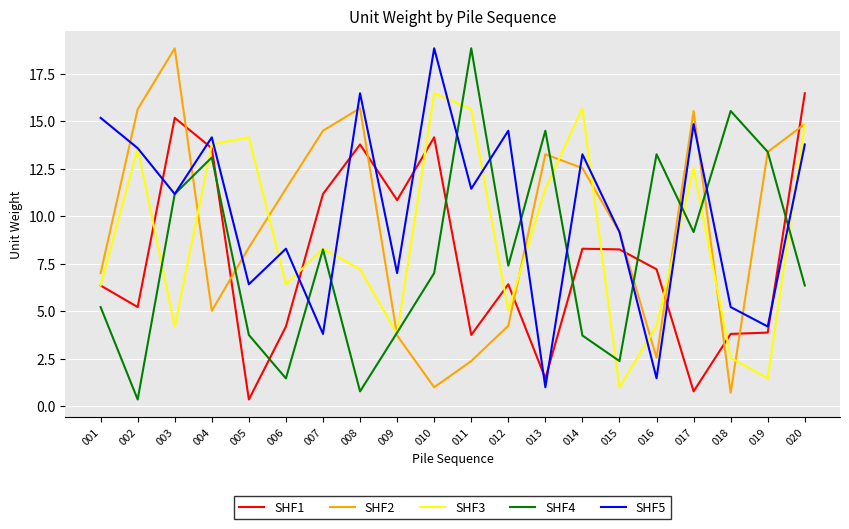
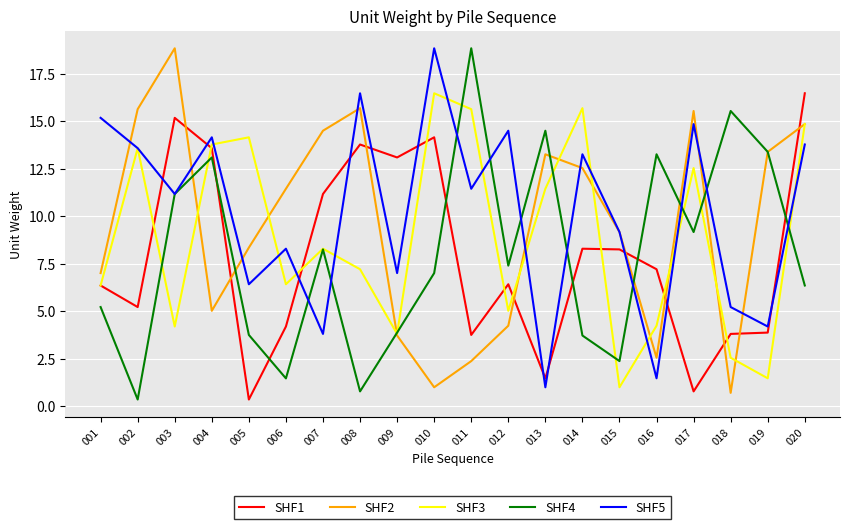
SHF1, 009: 10.9 -> 13.1
